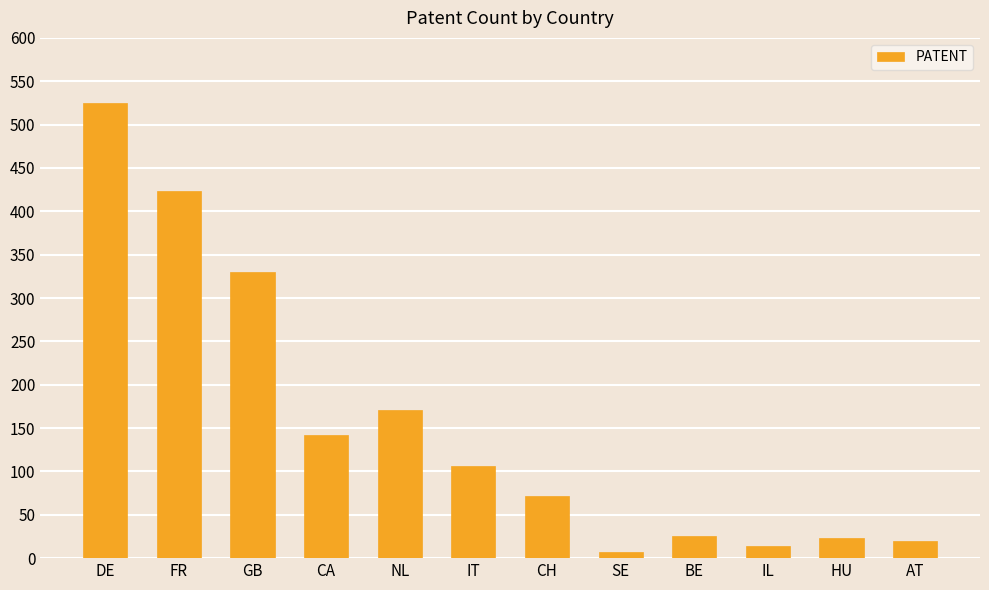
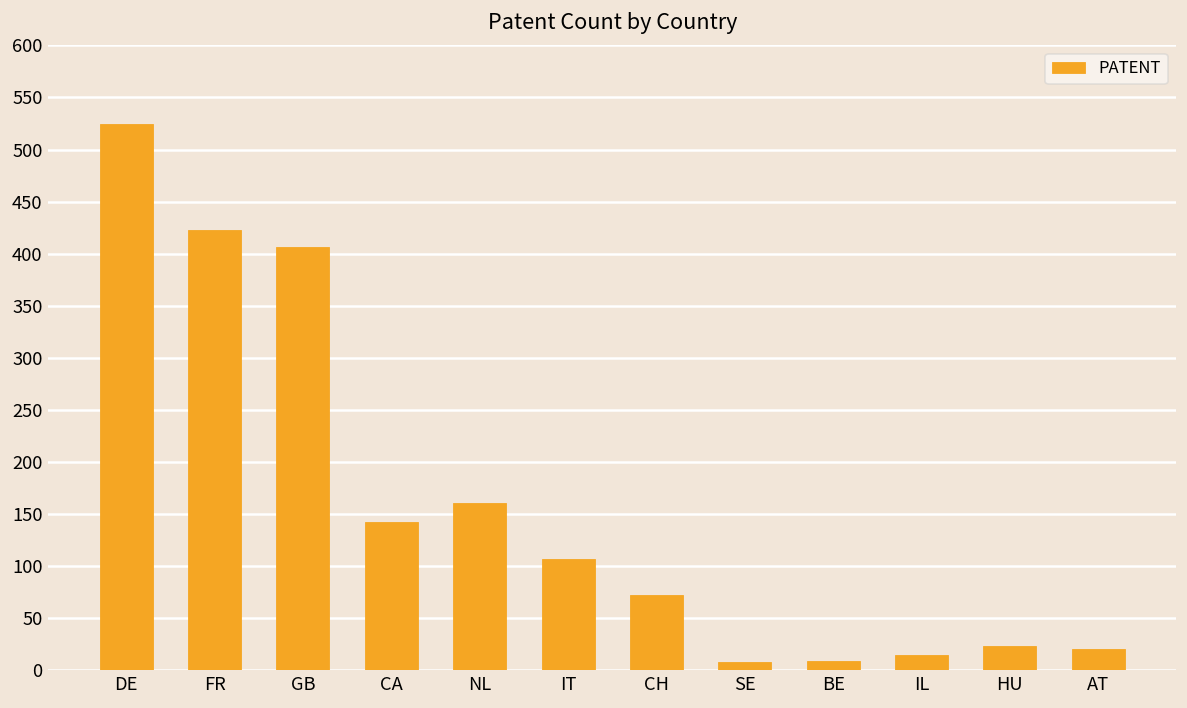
GB: 330 -> 410
NL: 170 -> 160
BE: 30 -> 10
